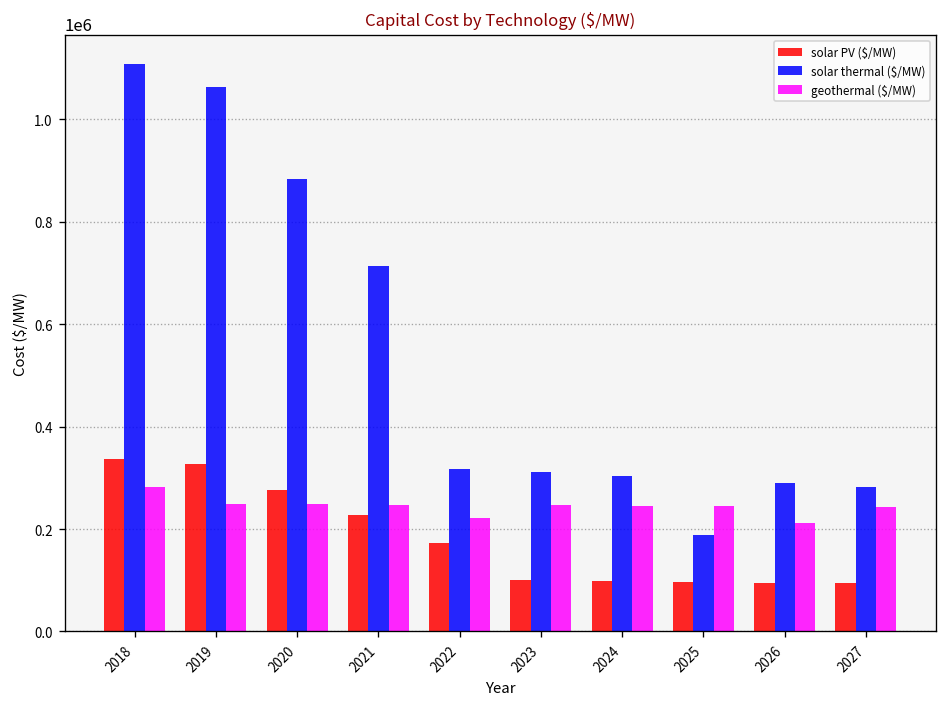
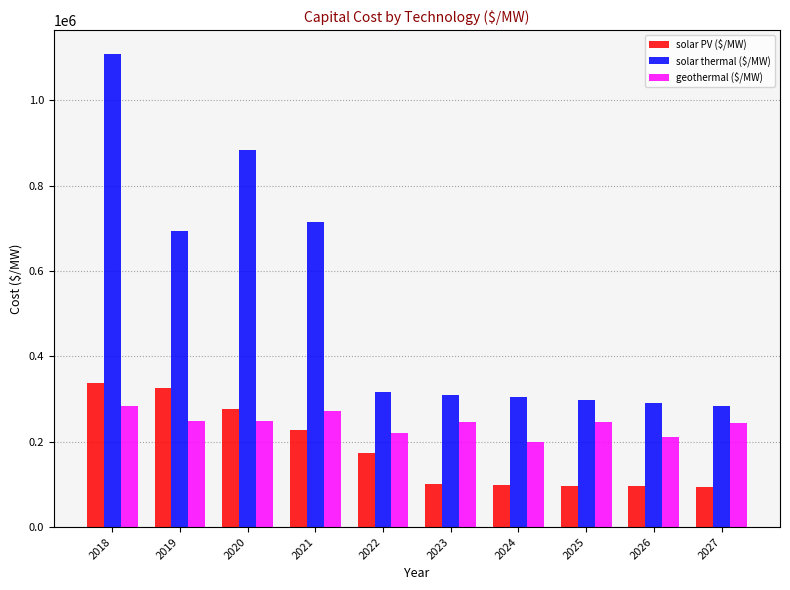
solar thermal ($/MW), 2019: 1060000 -> 690000
geothermal ($/MW), 2021: 250000 -> 270000
geothermal ($/MW), 2024: 250000 -> 200000
solar thermal ($/MW), 2025: 190000 -> 300000
